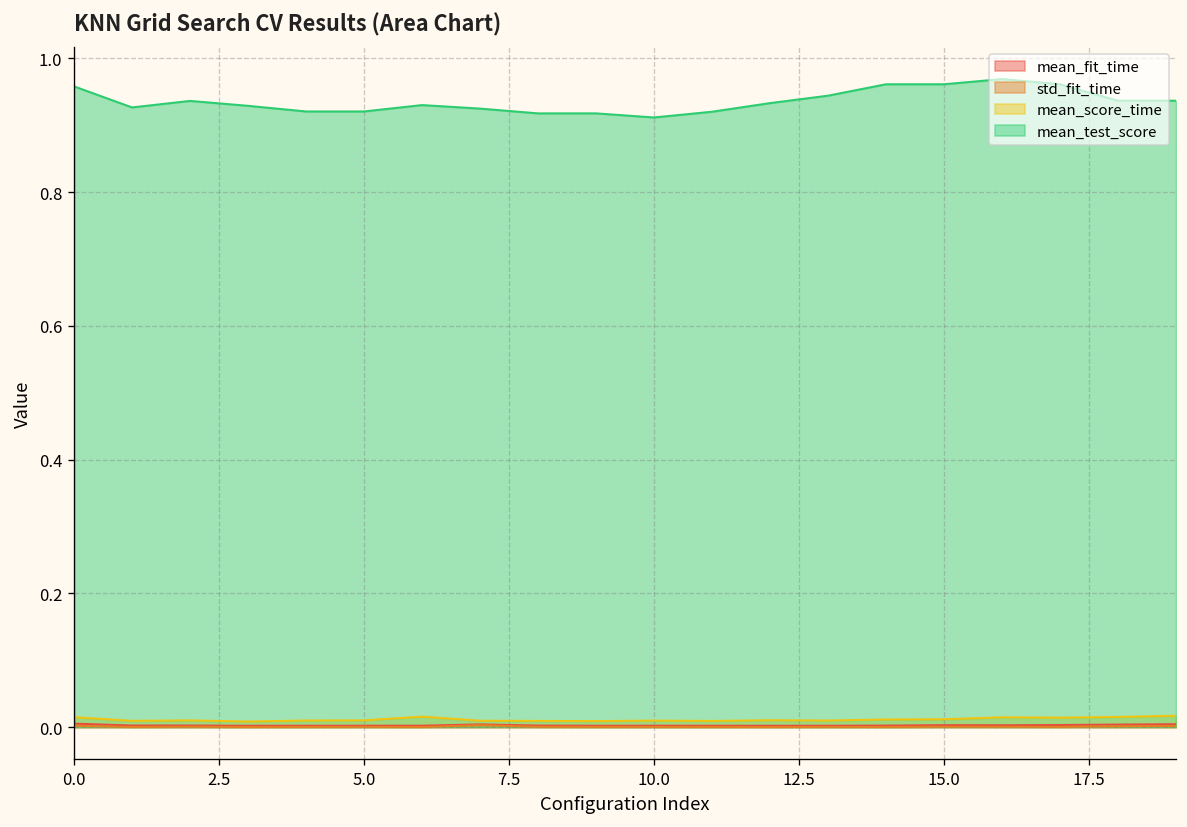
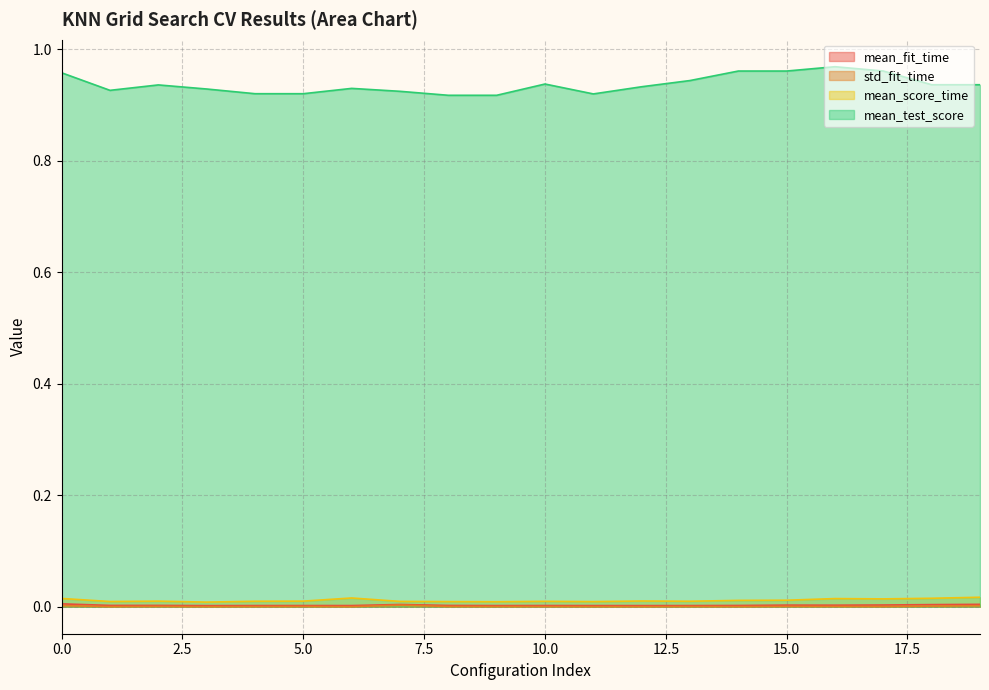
mean_test_score, 10.0: 0.91 -> 0.94
